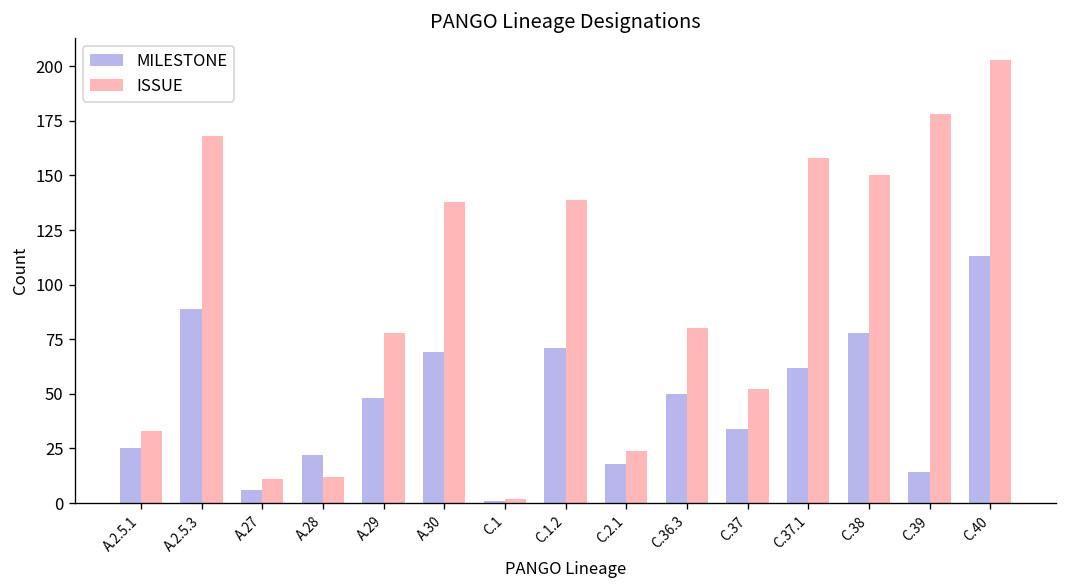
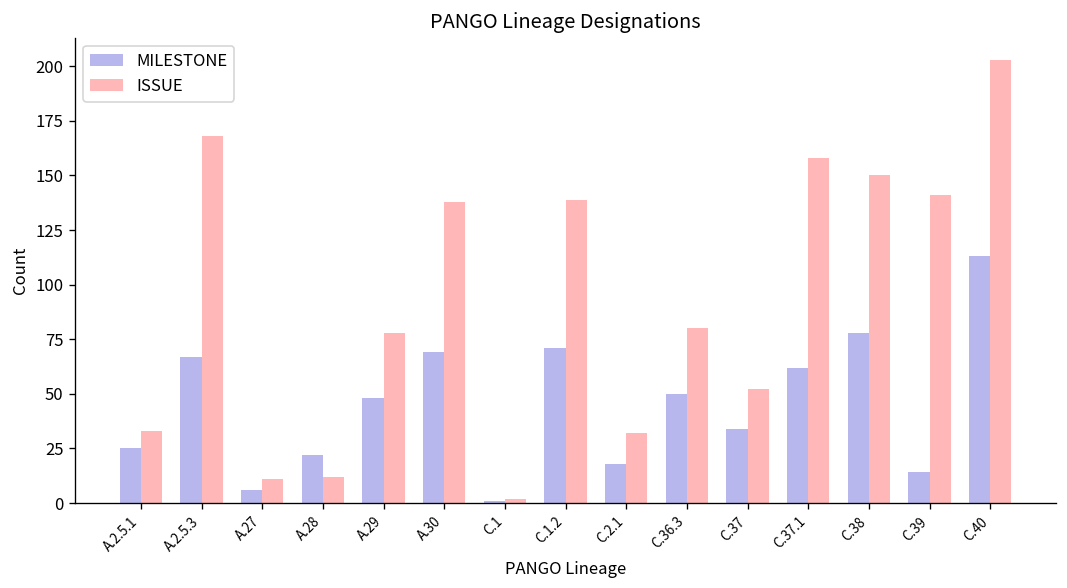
MILESTONE, A.2.5.3: 89 -> 67
ISSUE, C.2.1: 24 -> 32
ISSUE, C.39: 178 -> 141
